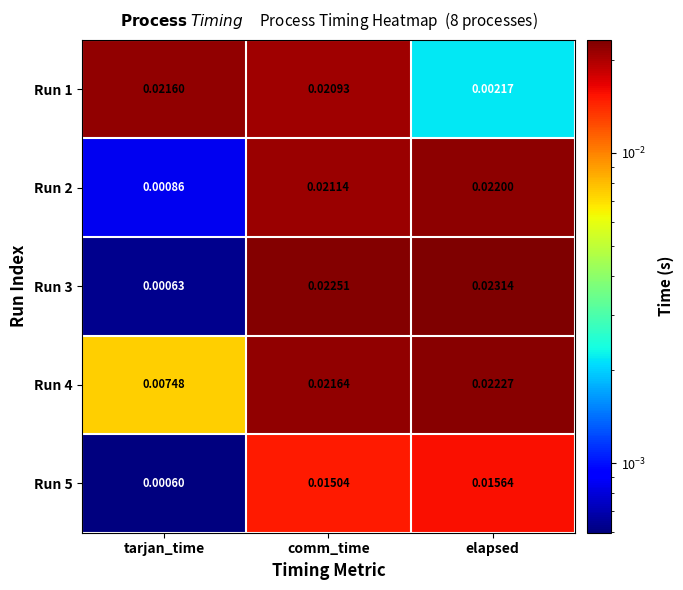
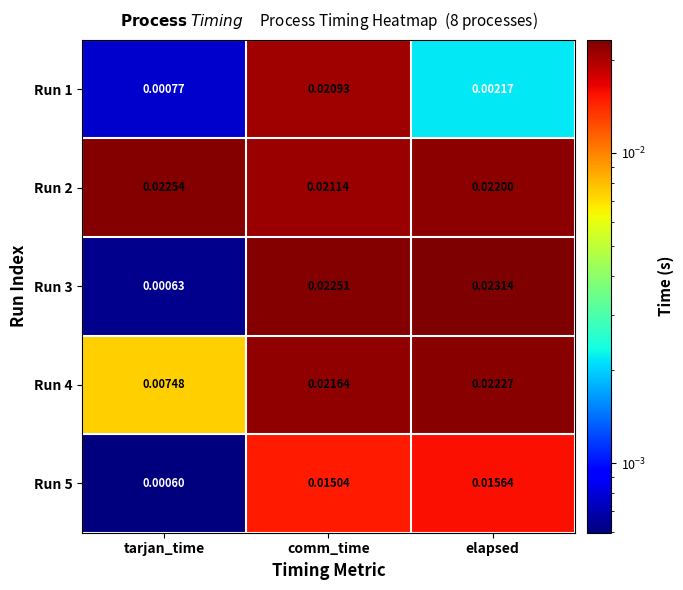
Run 1, tarjan_time: 0.02160 -> 0.00077
Run 2, tarjan_time: 0.00086 -> 0.02254
